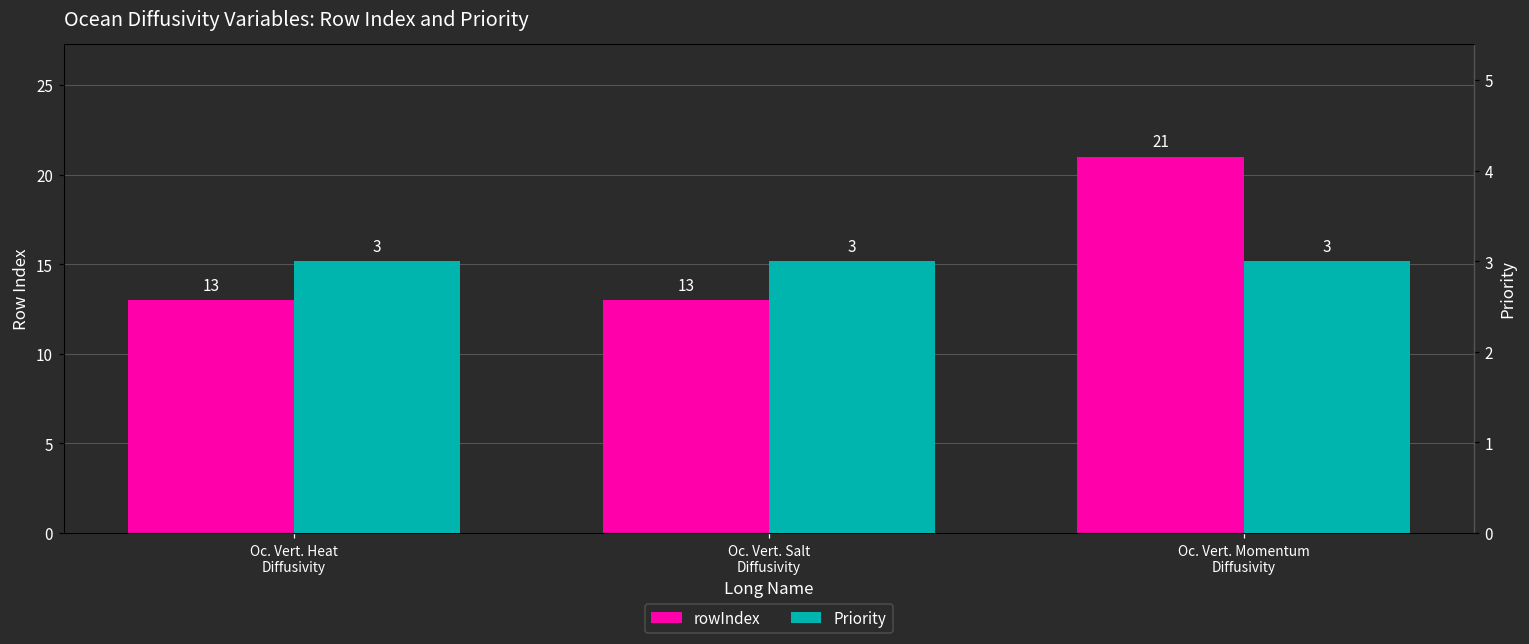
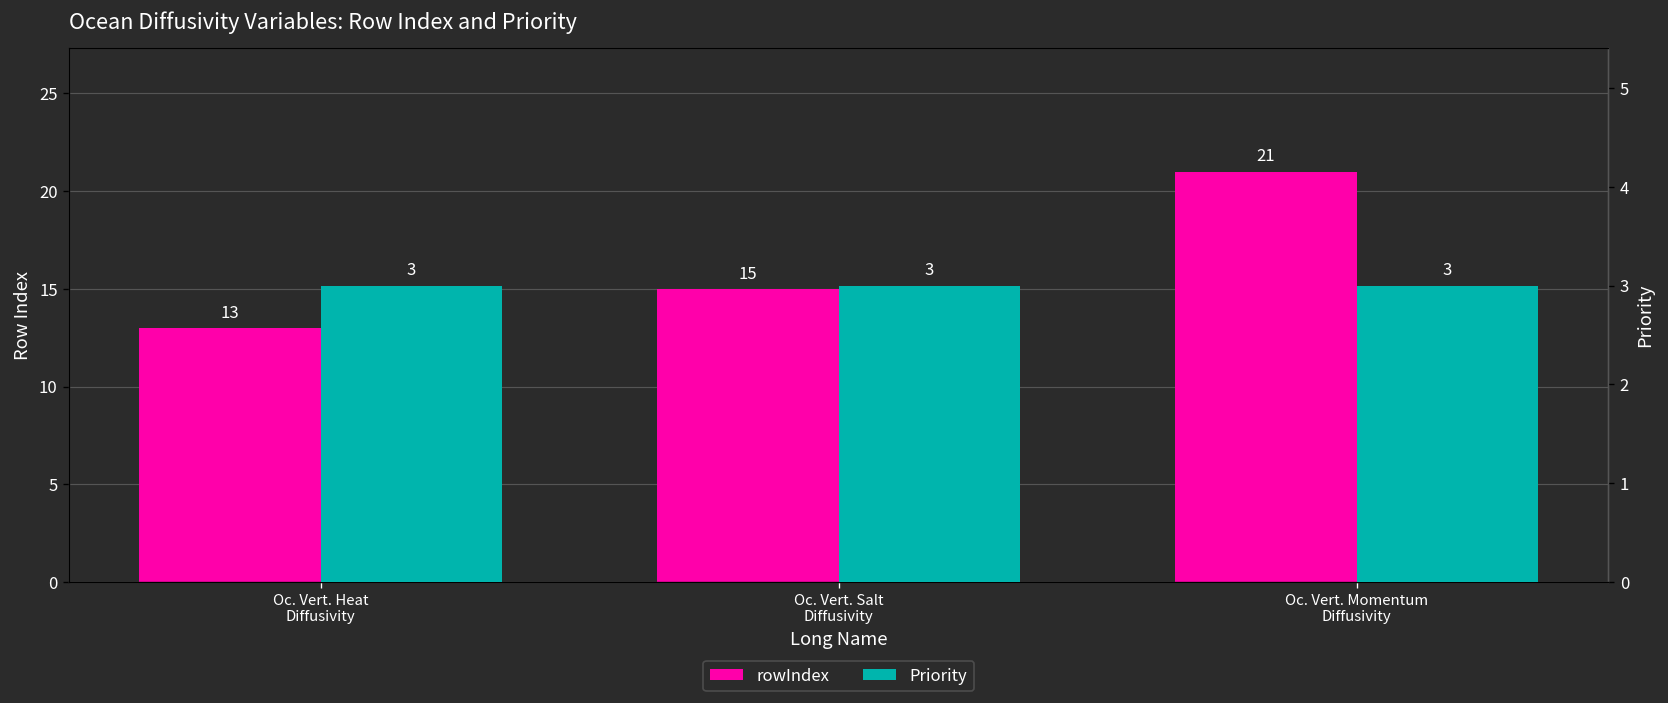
rowIndex, Oc. Vert. Salt Diffusivity: 13 -> 15
